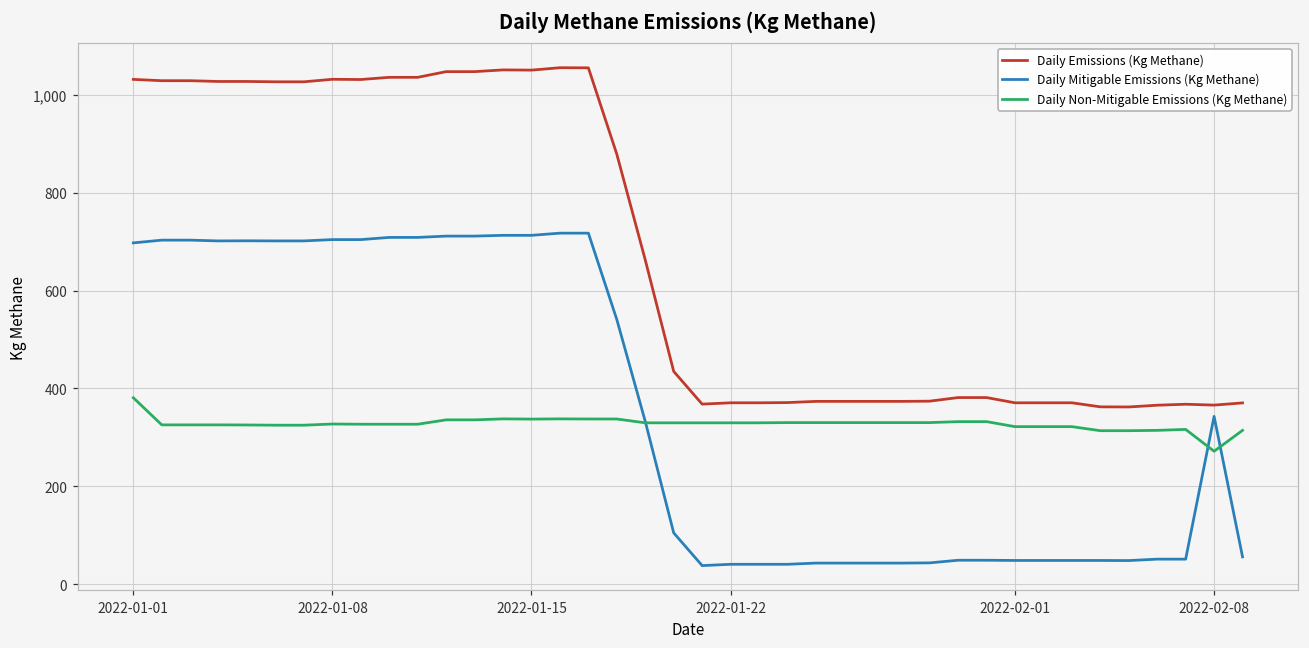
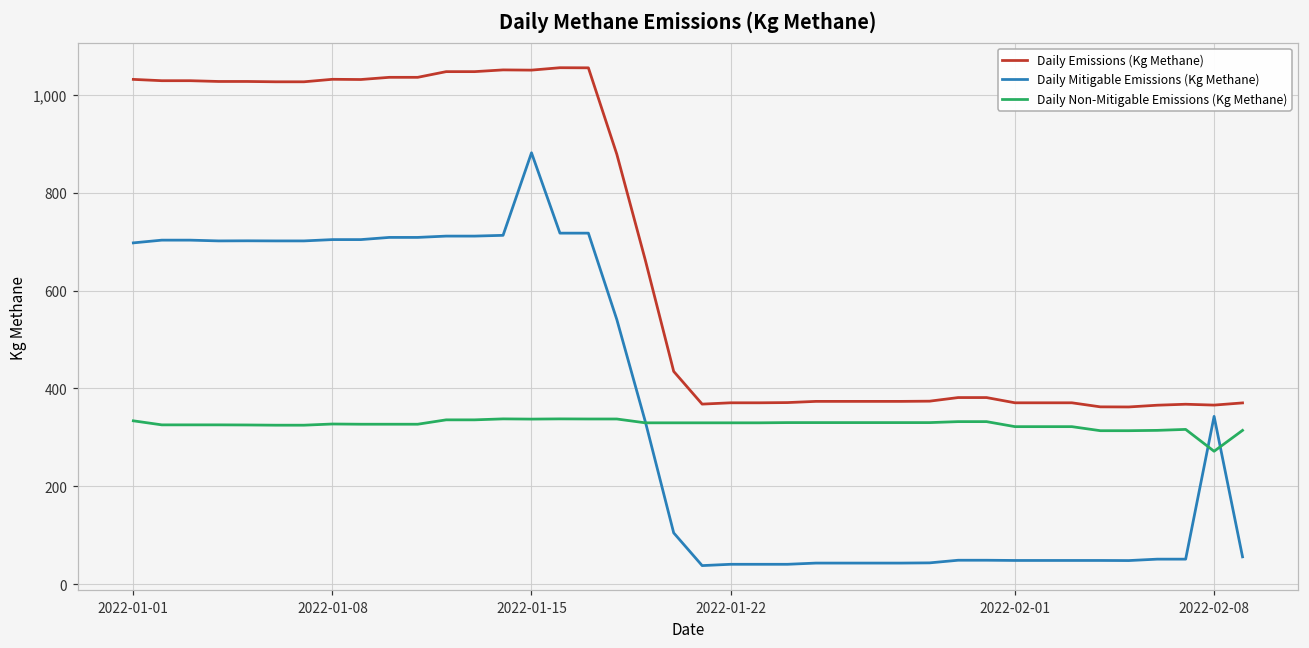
Daily Non-Mitigable Emissions (Kg Methane), 2022-01-01: 380 -> 330
Daily Mitigable Emissions (Kg Methane), 2022-01-15: 710 -> 880
